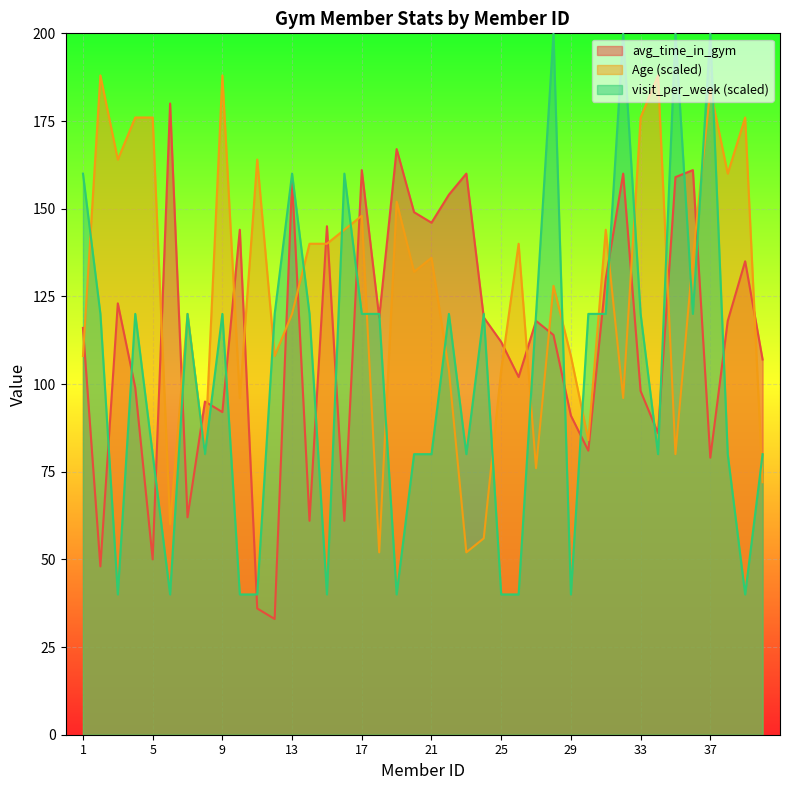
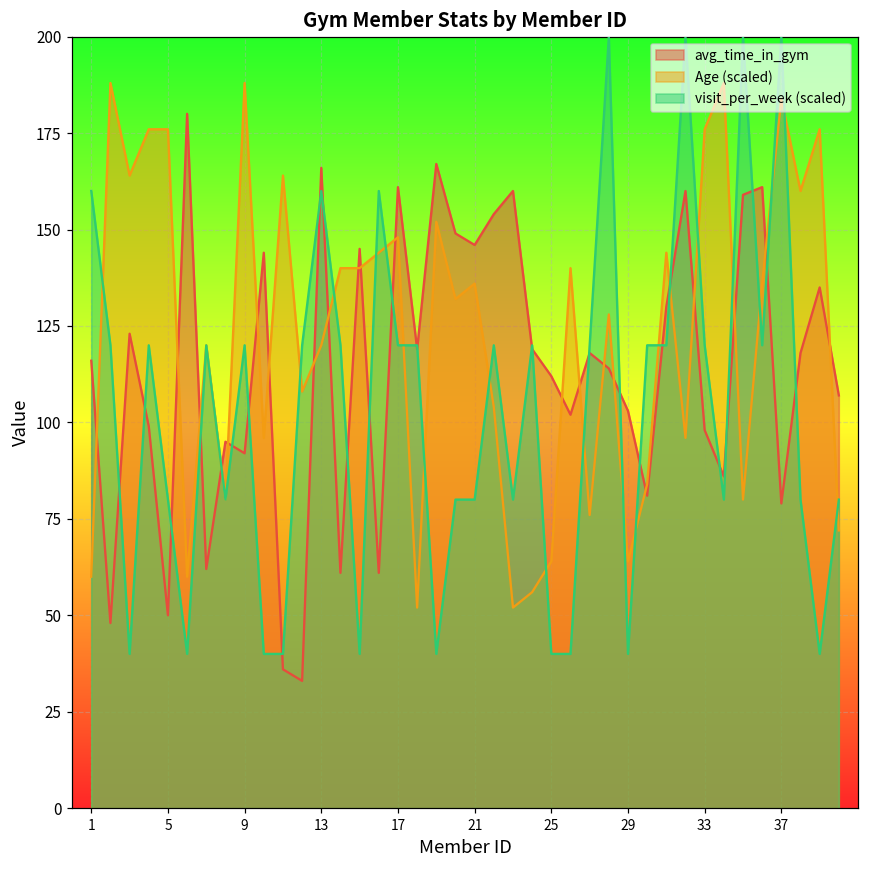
Age (scaled), 1: 108 -> 60
avg_time_in_gym, 13: 158 -> 166
Age (scaled), 25: 104 -> 64
avg_time_in_gym, 29: 91 -> 103
Age (scaled), 29: 108 -> 64
